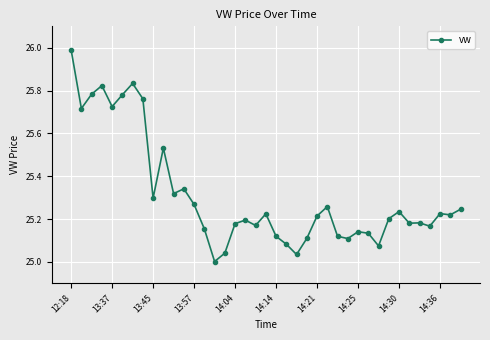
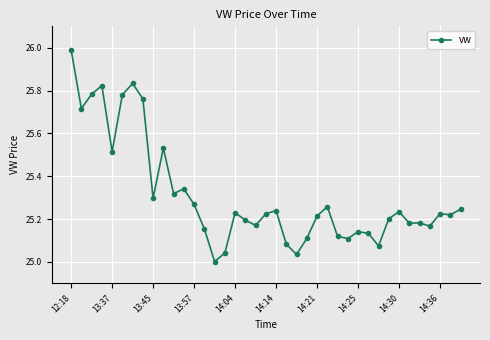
13:37: 25.73 -> 25.51
14:04: 25.18 -> 25.23
14:14: 25.12 -> 25.24
